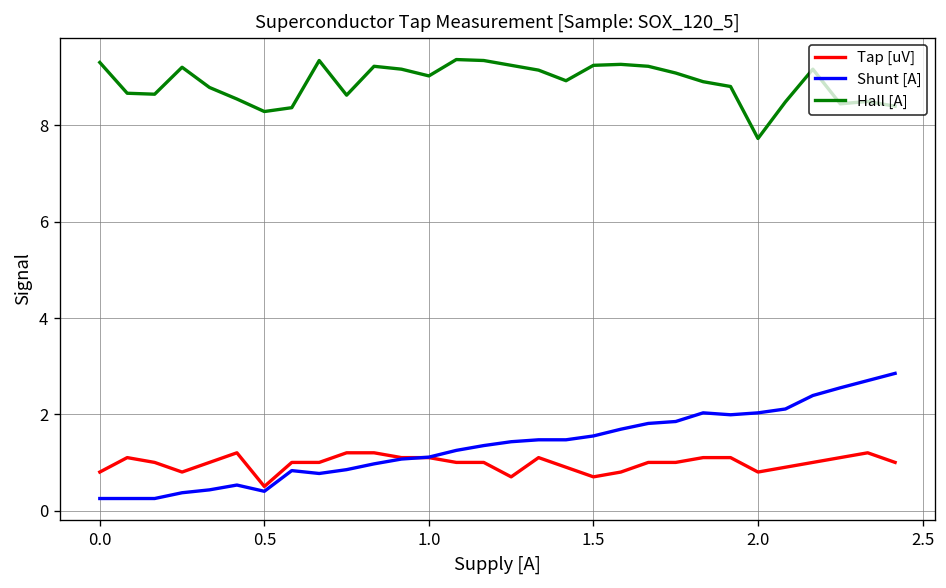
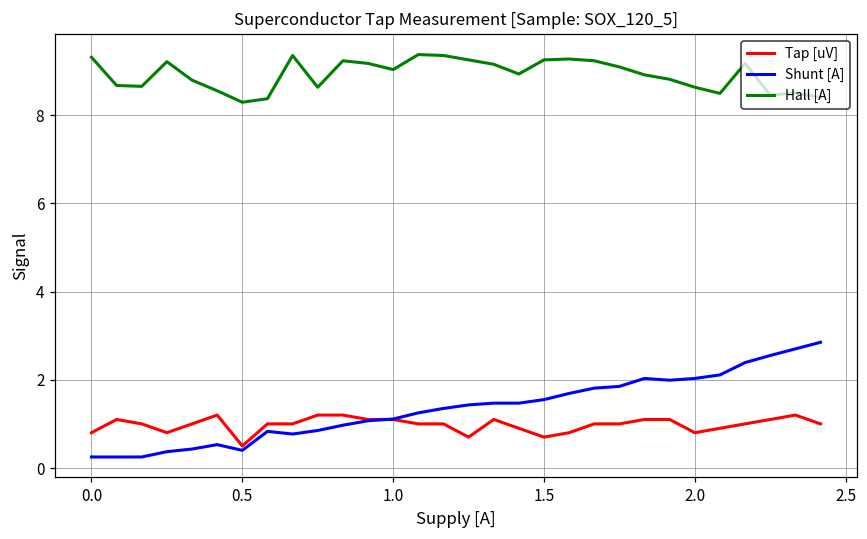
Hall [A], 2.0: 7.7 -> 8.6
